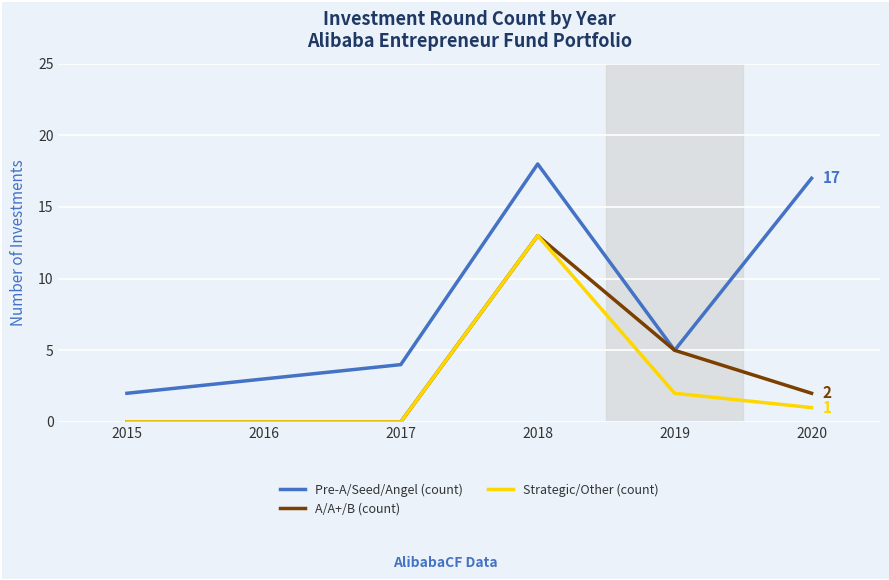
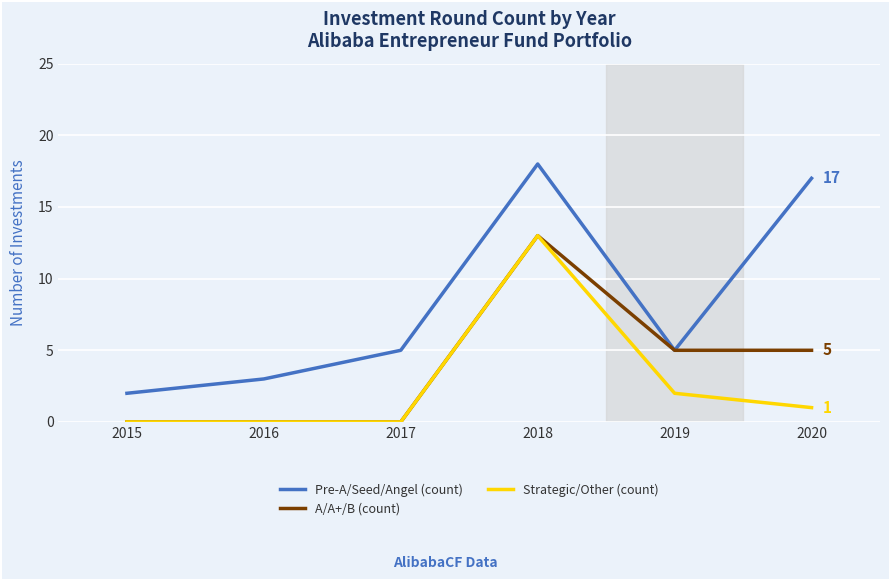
Pre-A/Seed/Angel (count), 2017: 4 -> 5
A/A+/B (count), 2020: 2 -> 5
